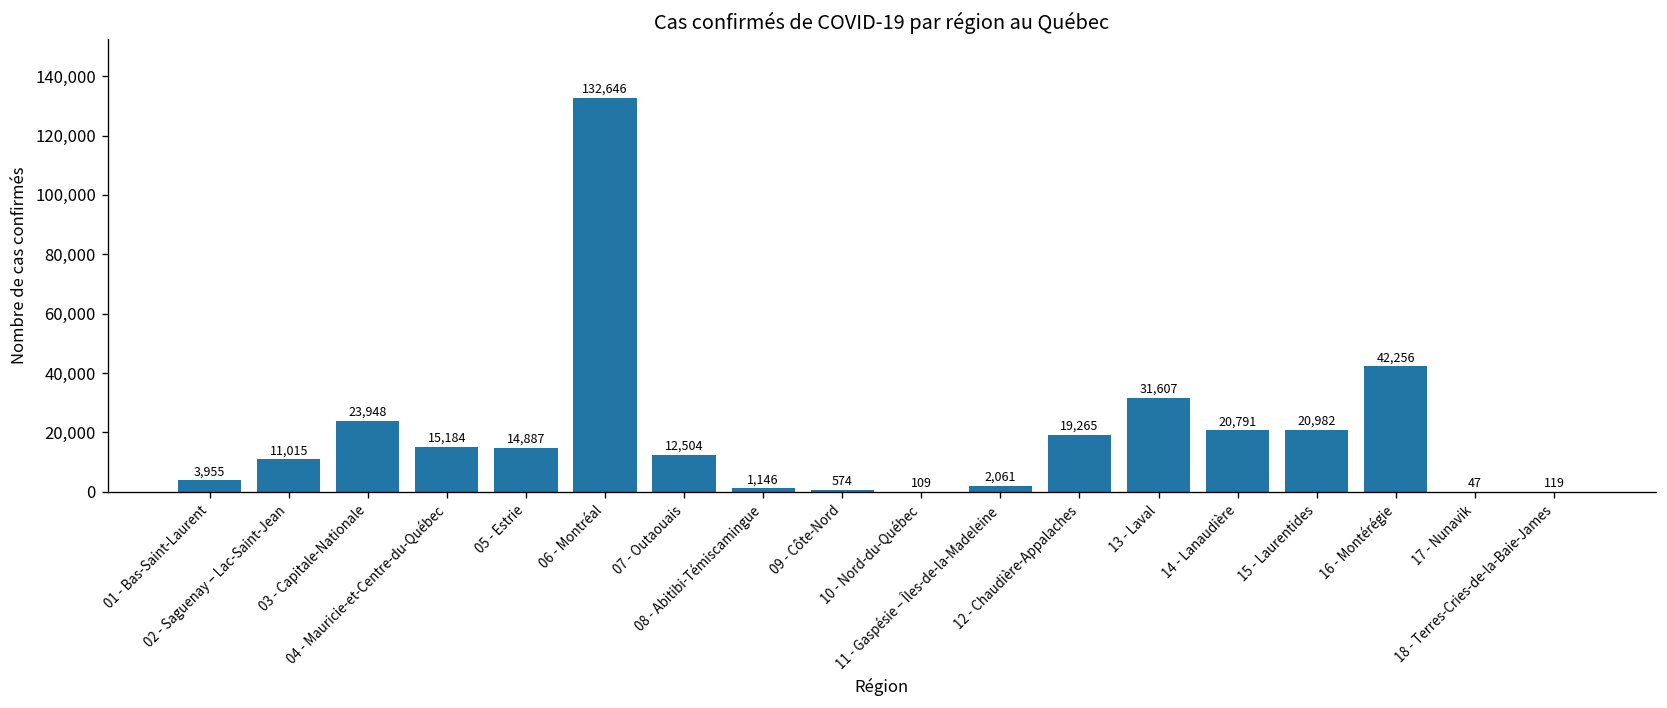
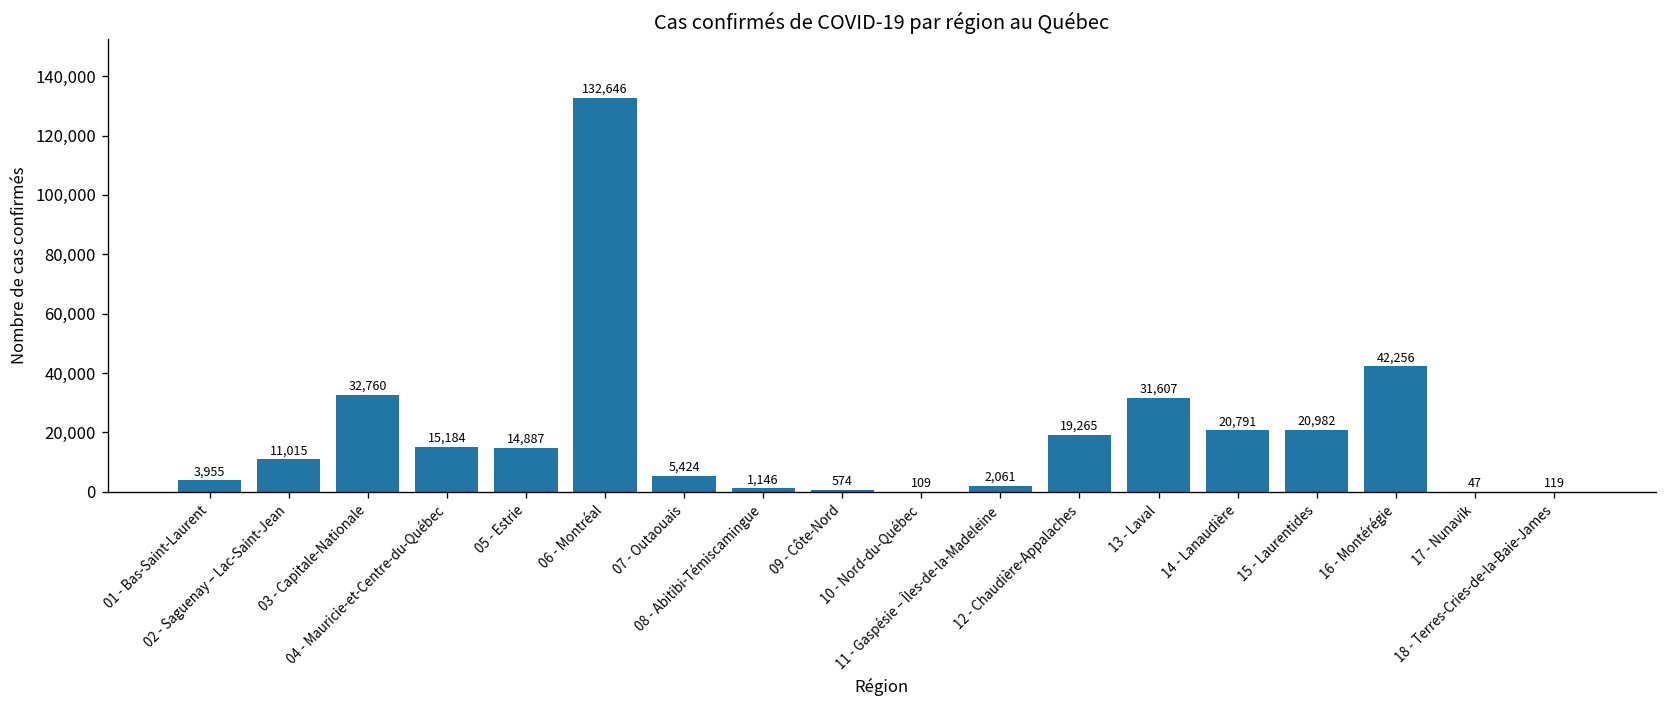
03 - Capitale-Nationale: 23,948 -> 32,760
07 - Outaouais: 12,504 -> 5,424
